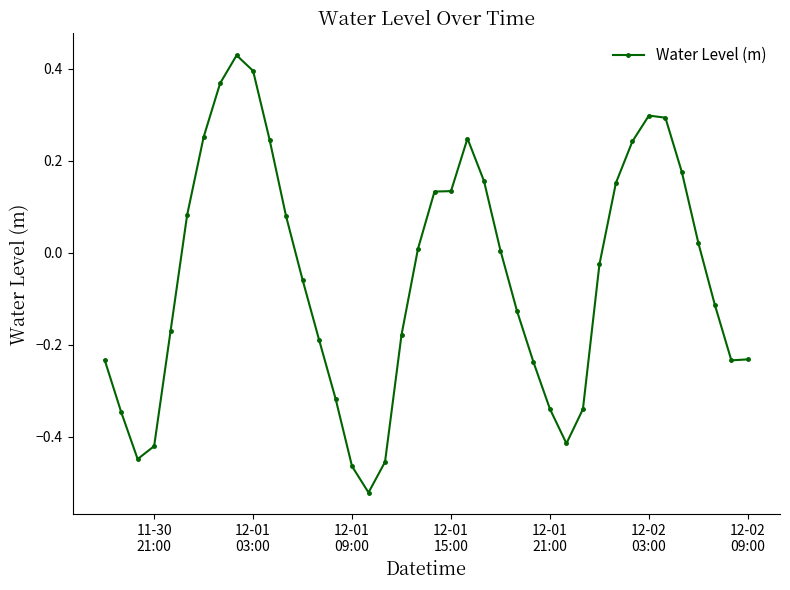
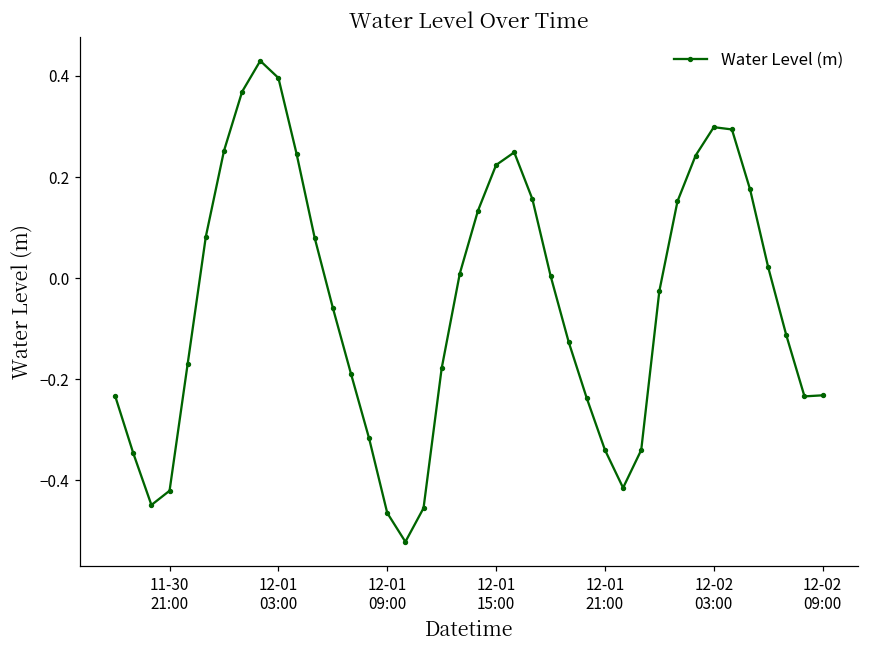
12-01 15:00: 0.13 -> 0.22
